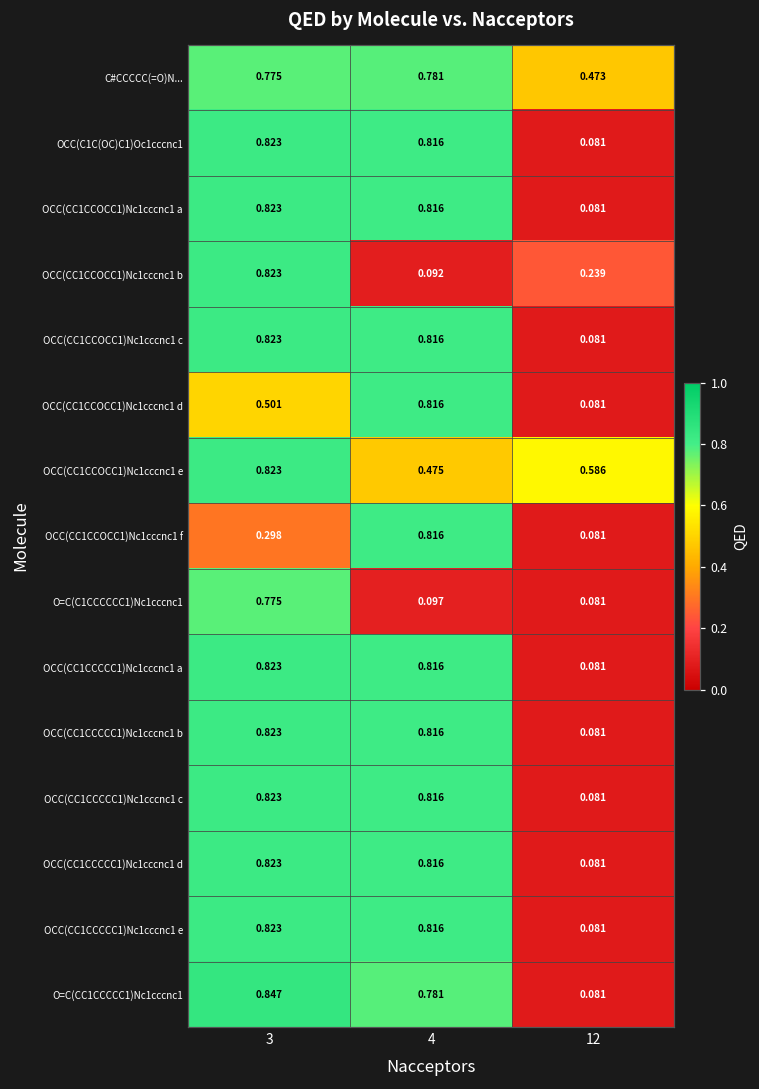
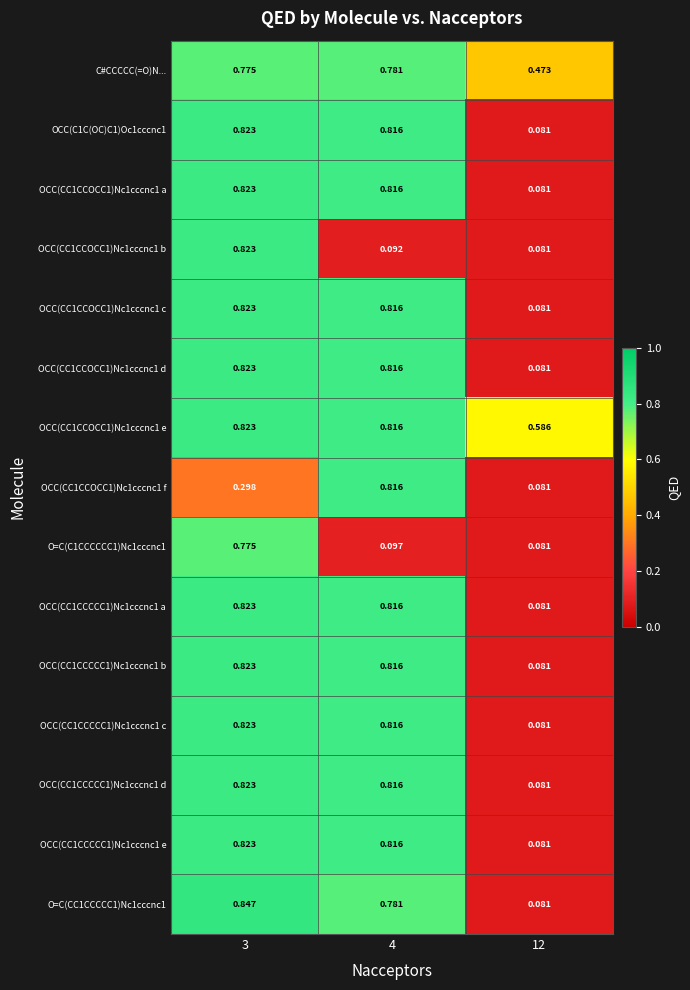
OCC(CC1CCOCC1)Nc1cccnc1 b, 12: 0.239 -> 0.081
OCC(CC1CCOCC1)Nc1cccnc1 d, 3: 0.501 -> 0.823
OCC(CC1CCOCC1)Nc1cccnc1 e, 4: 0.475 -> 0.816
